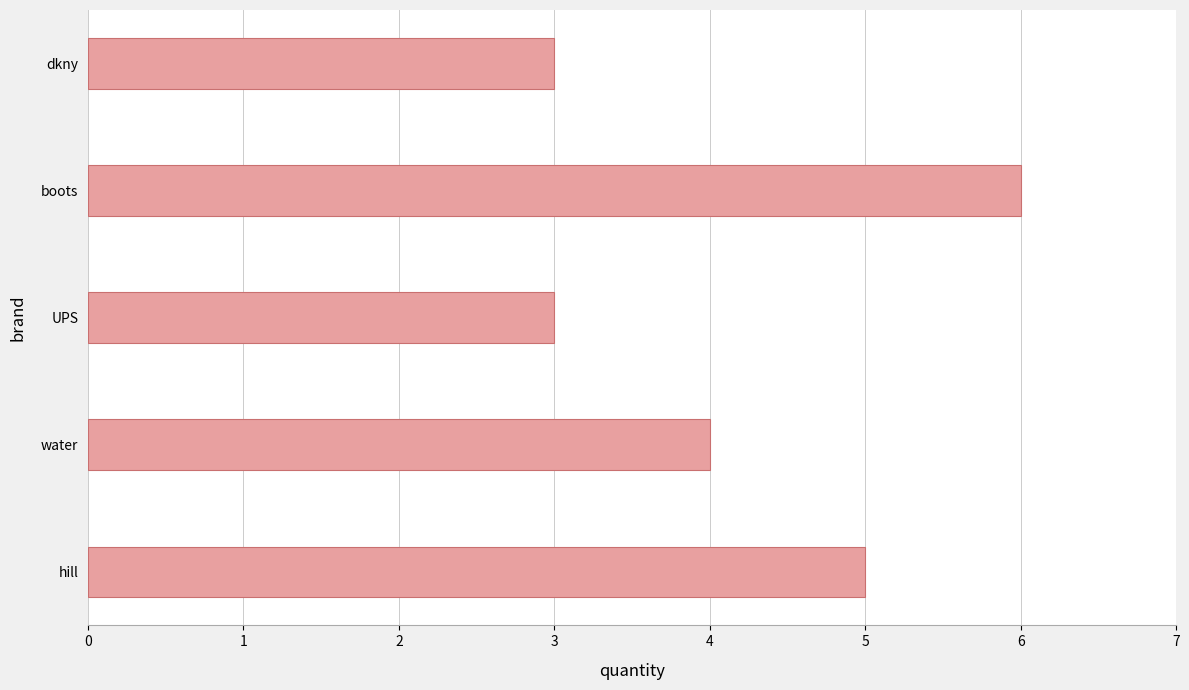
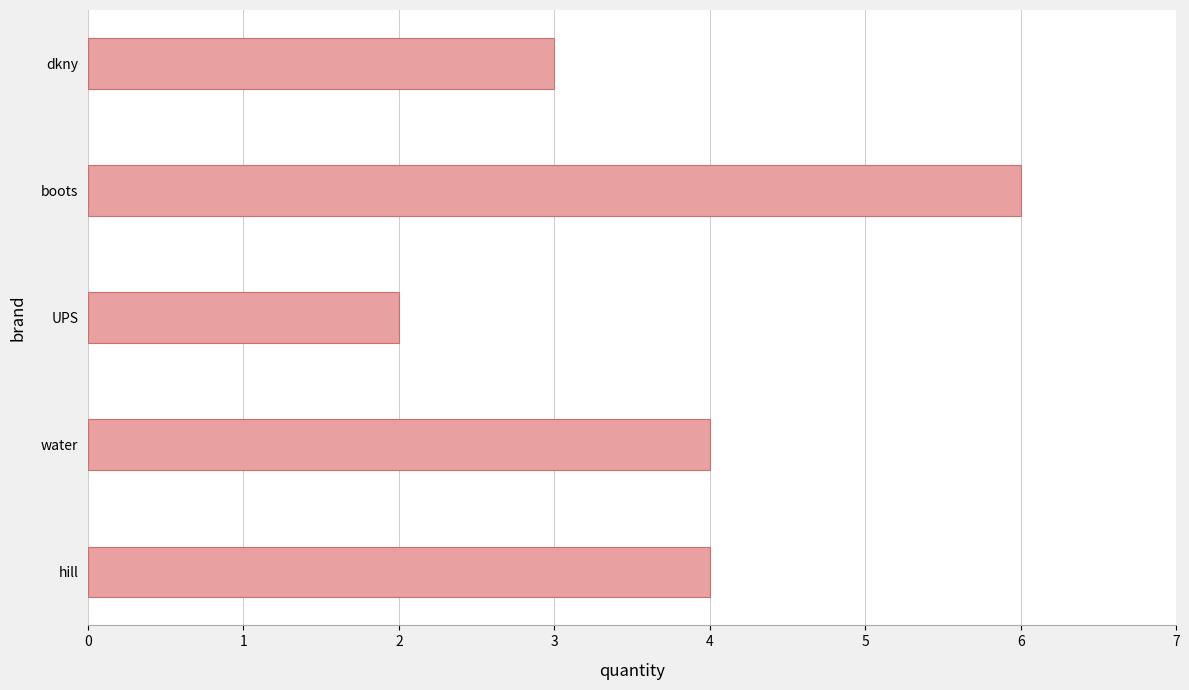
UPS: 3 -> 2
hill: 5 -> 4
